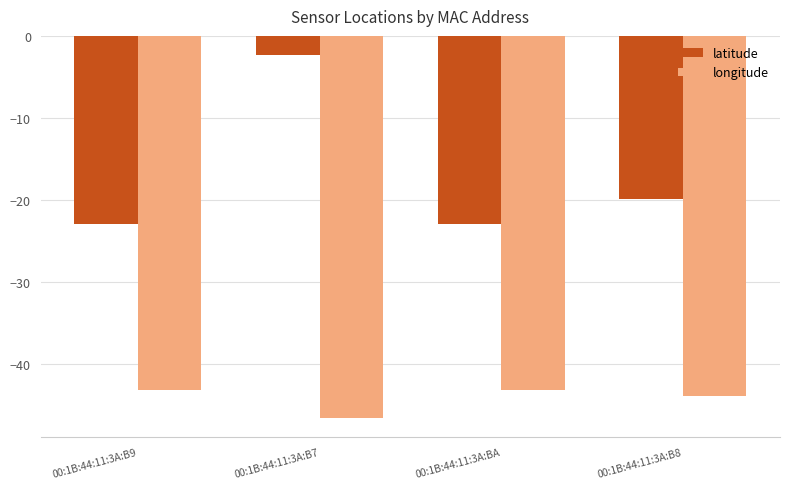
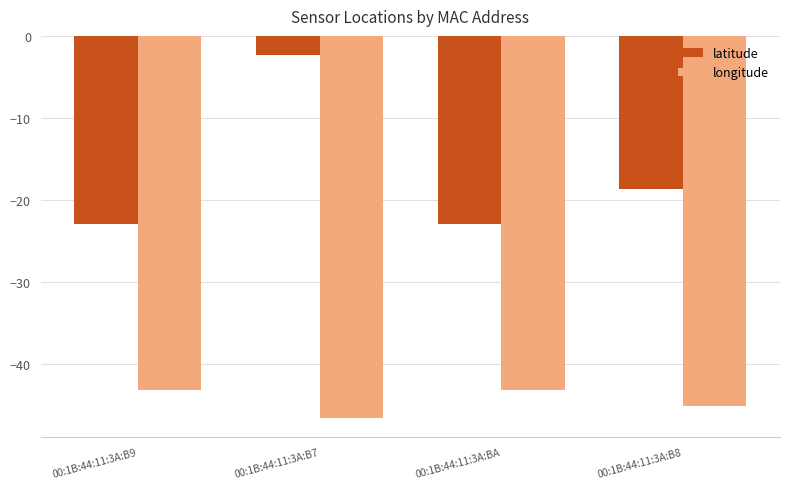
latitude, 00:1B:44:11:3A:B8: -20 -> -19
longitude, 00:1B:44:11:3A:B8: -44 -> -45
